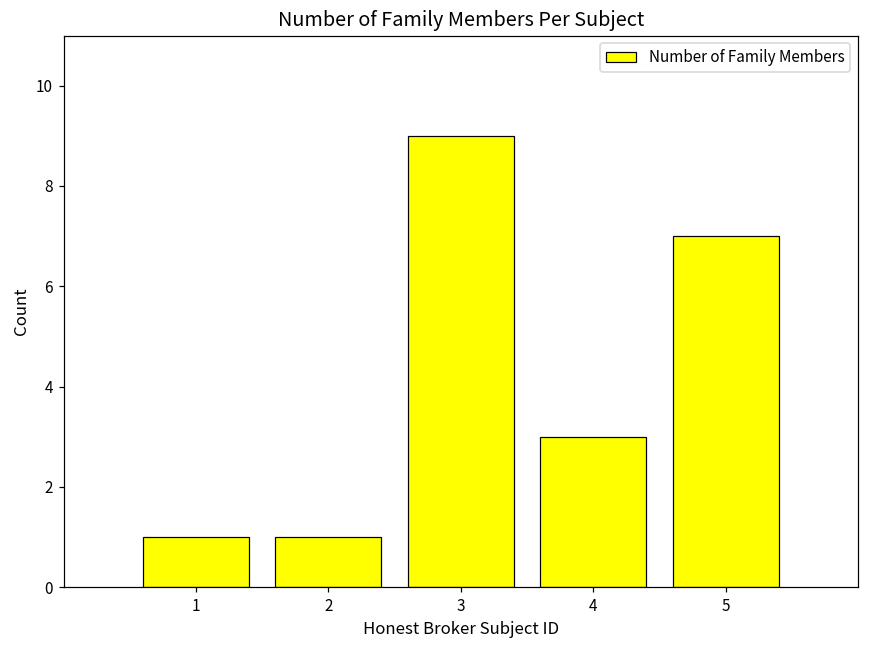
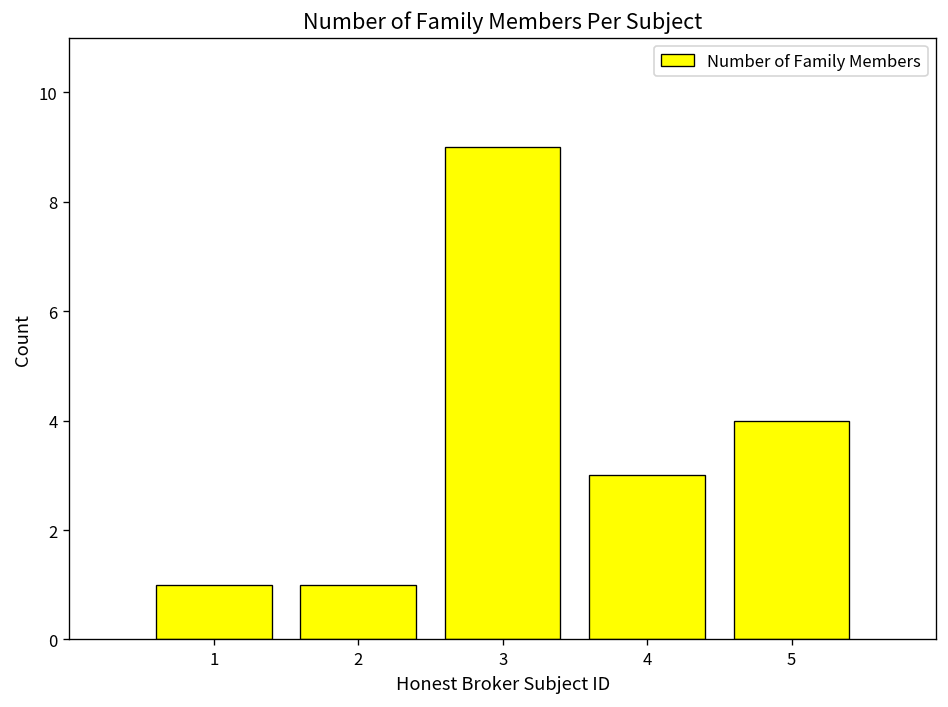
5: 7 -> 4
